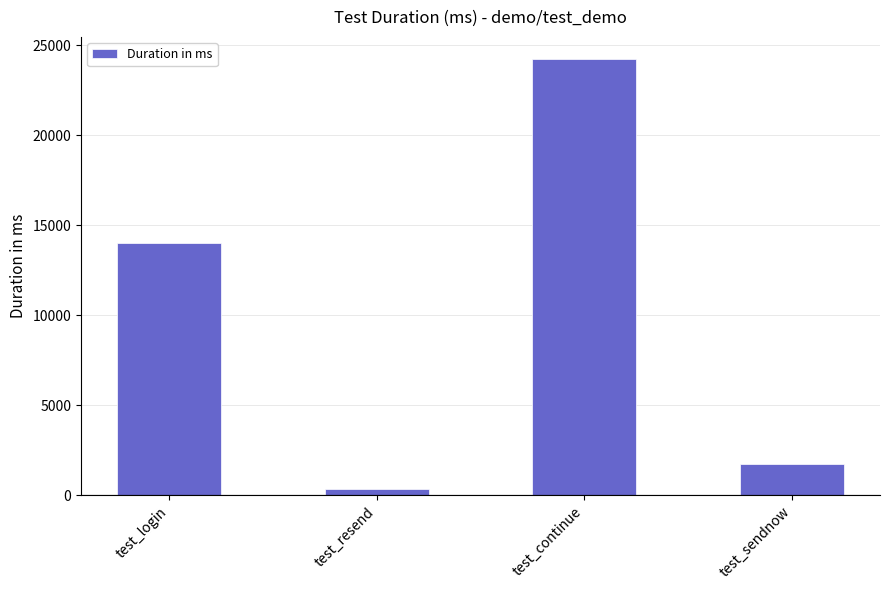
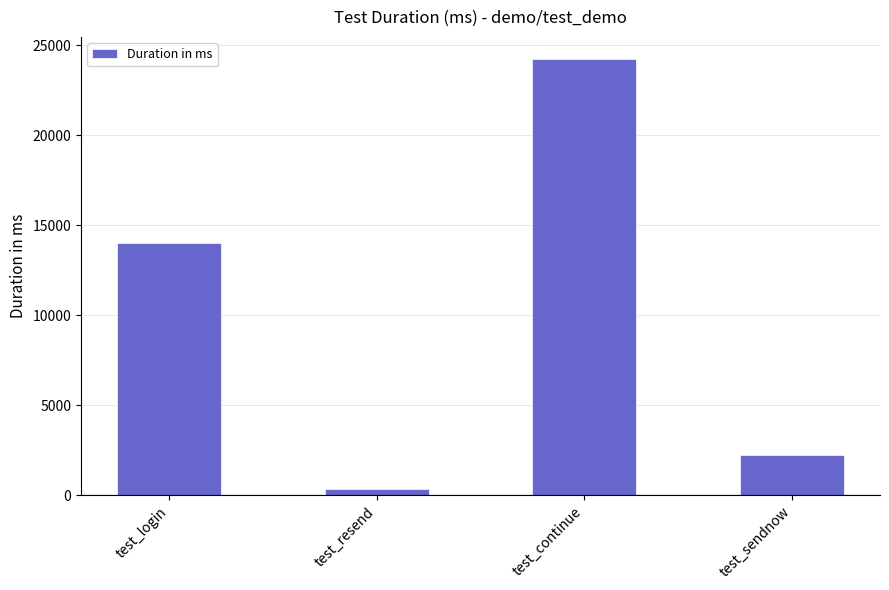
test_sendnow: 1700 -> 2200
